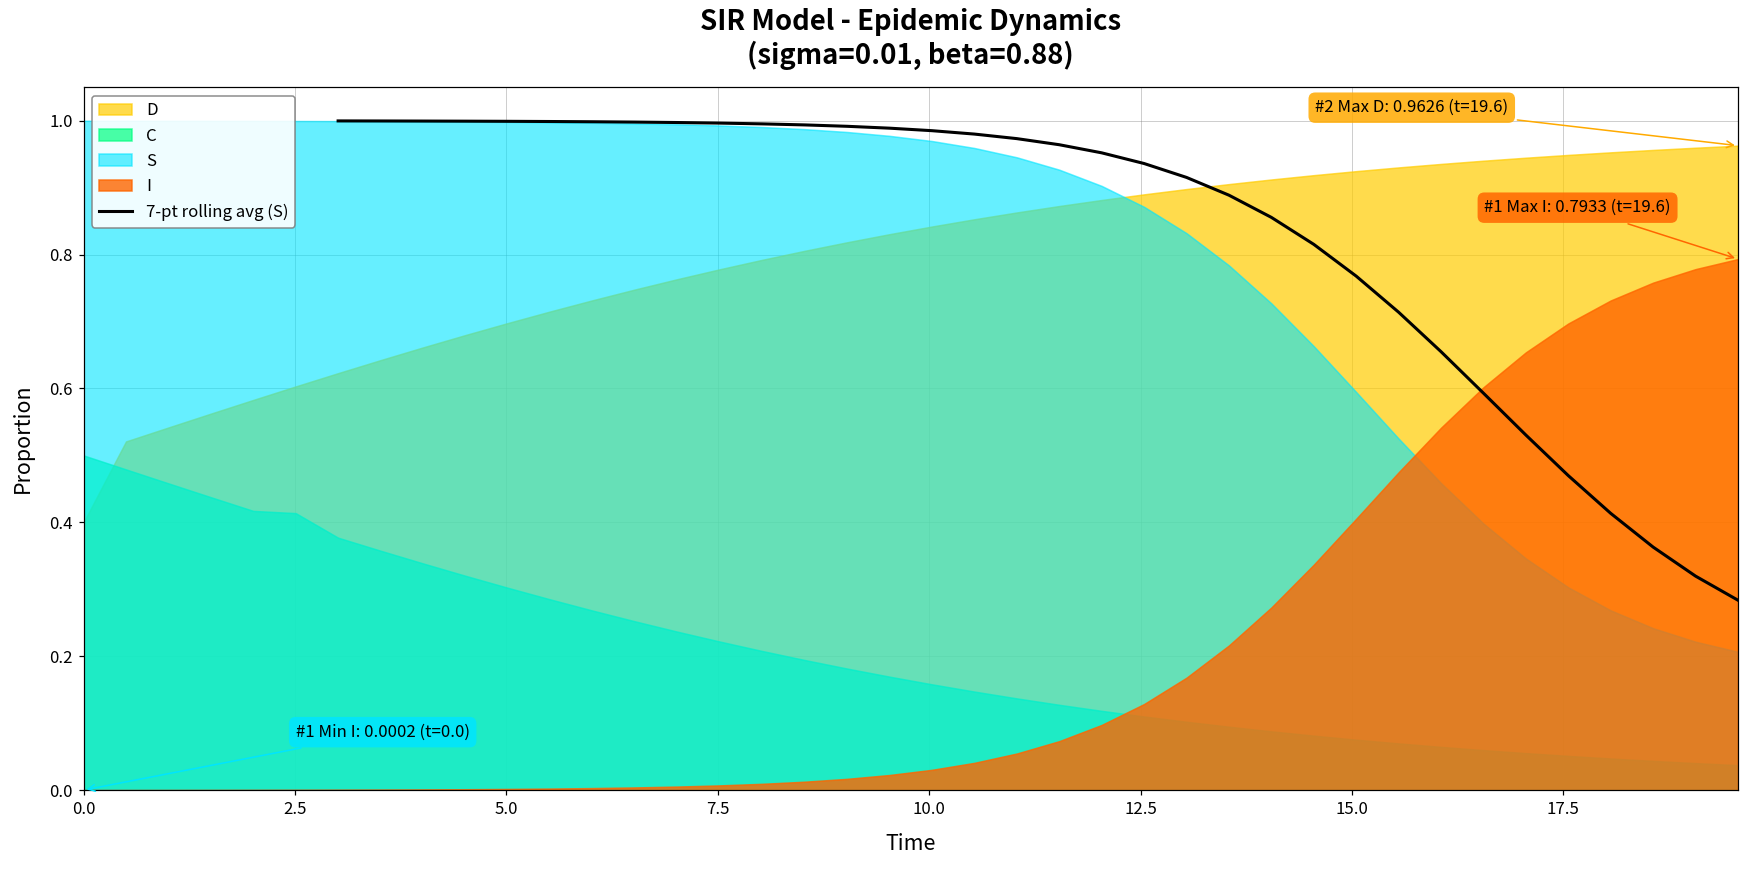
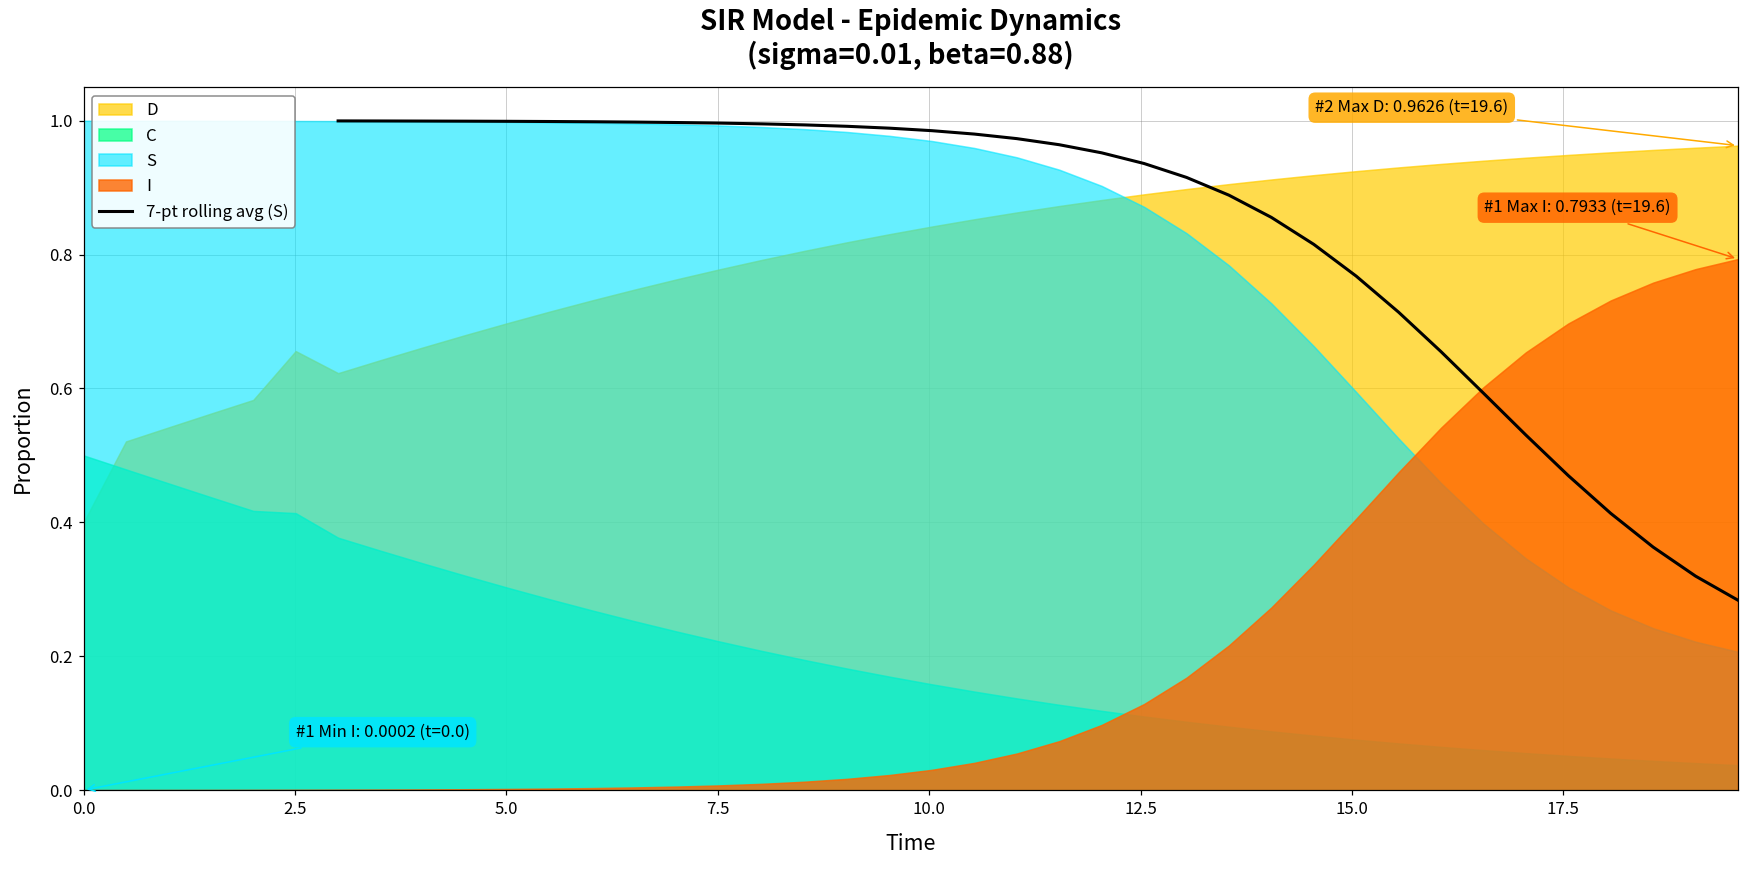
D, 2.5: 0.60 -> 0.66
